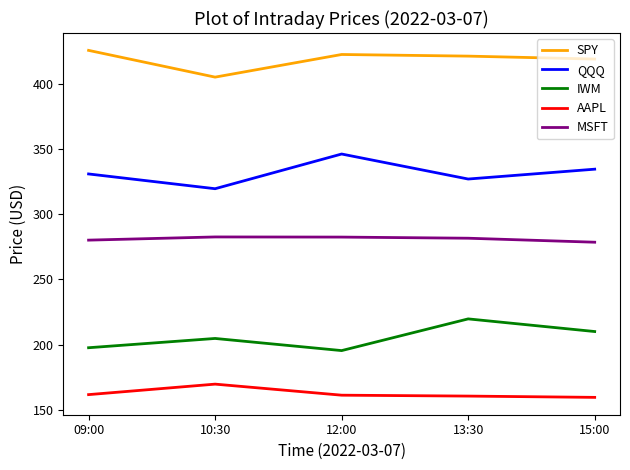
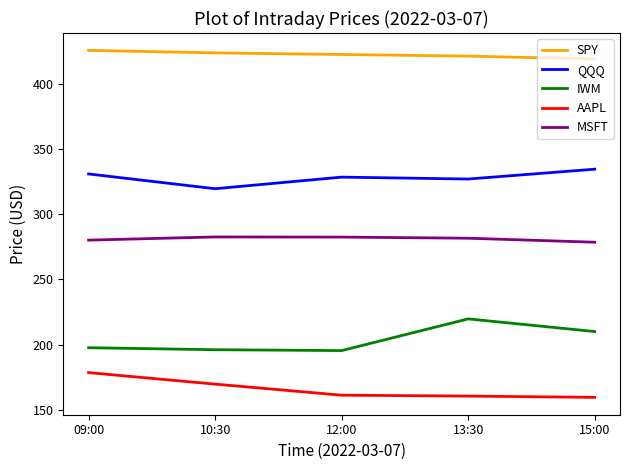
AAPL, 09:00: 162 -> 178
SPY, 10:30: 406 -> 424
IWM, 10:30: 205 -> 196
QQQ, 12:00: 346 -> 329
